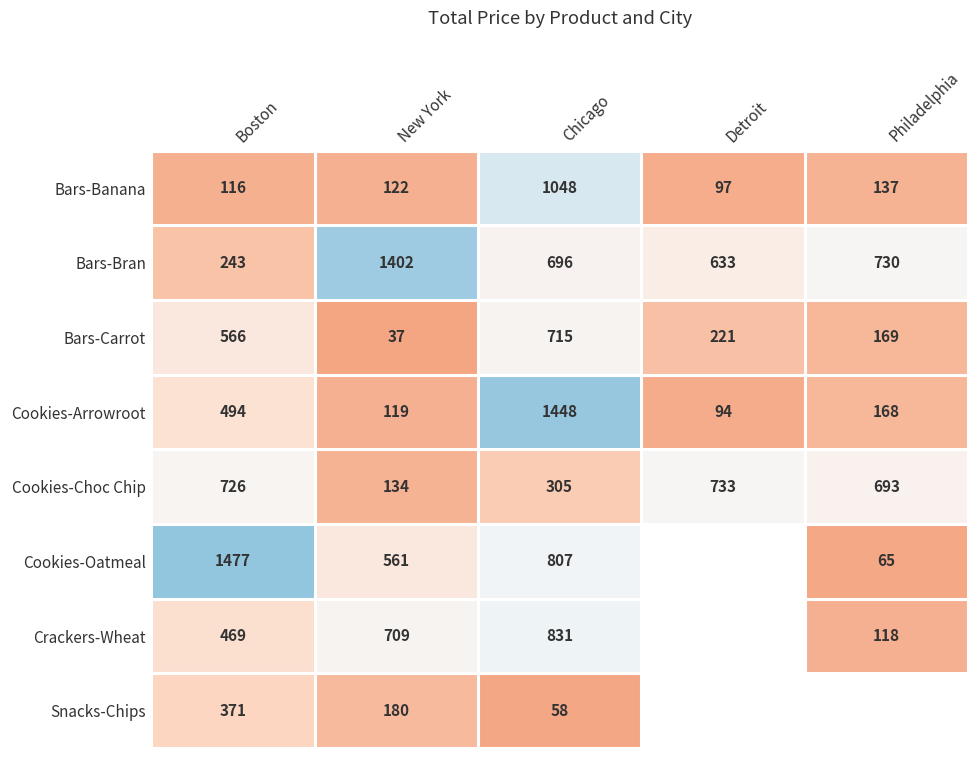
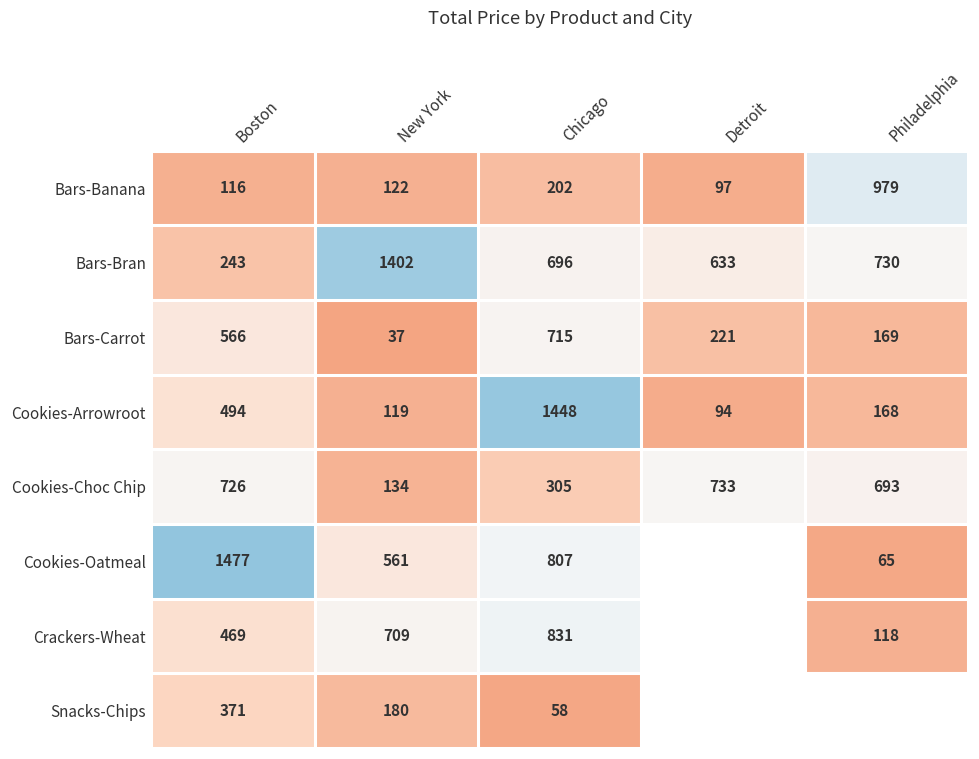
Bars-Banana, Chicago: 1048 -> 202
Bars-Banana, Philadelphia: 137 -> 979
